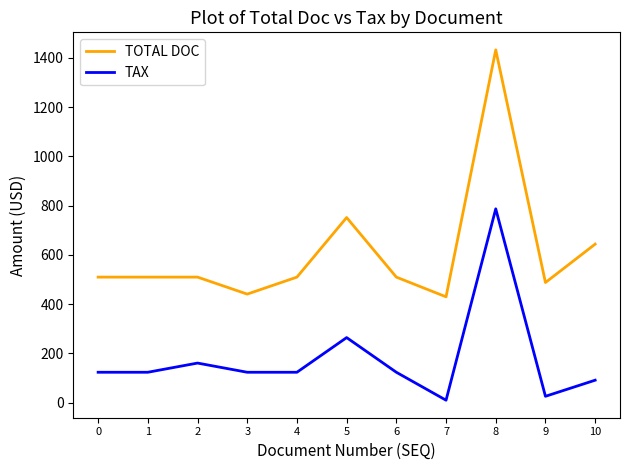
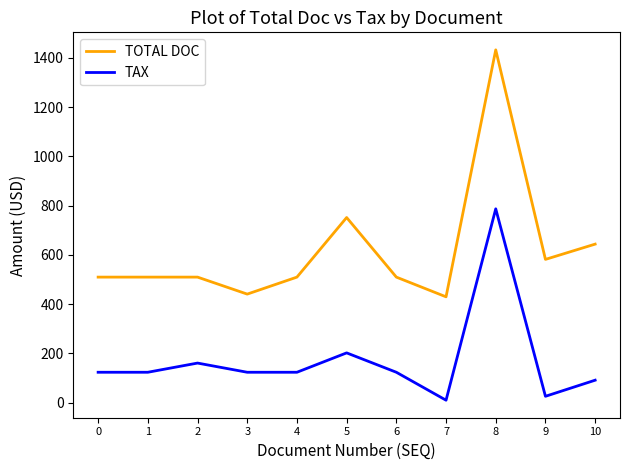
TAX, 5: 260 -> 200
TOTAL DOC, 9: 490 -> 580
